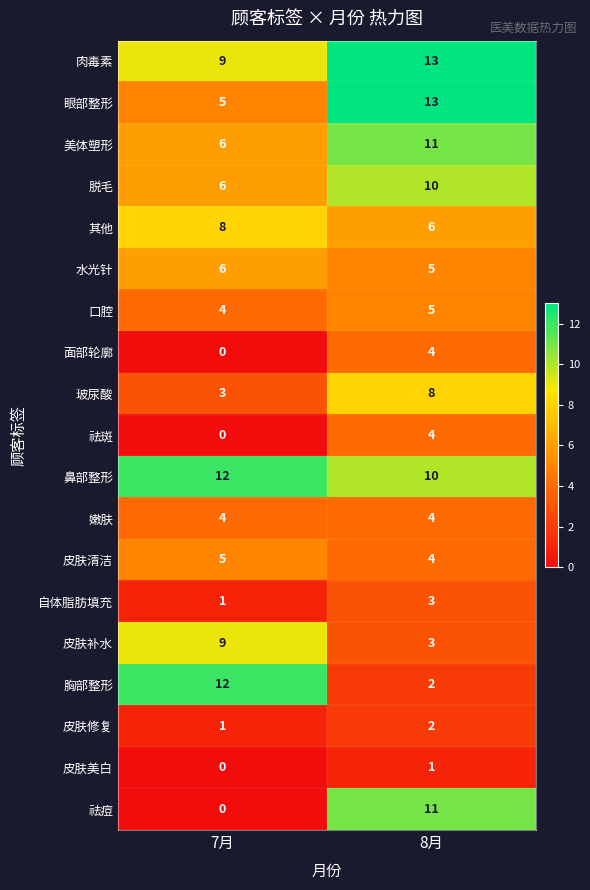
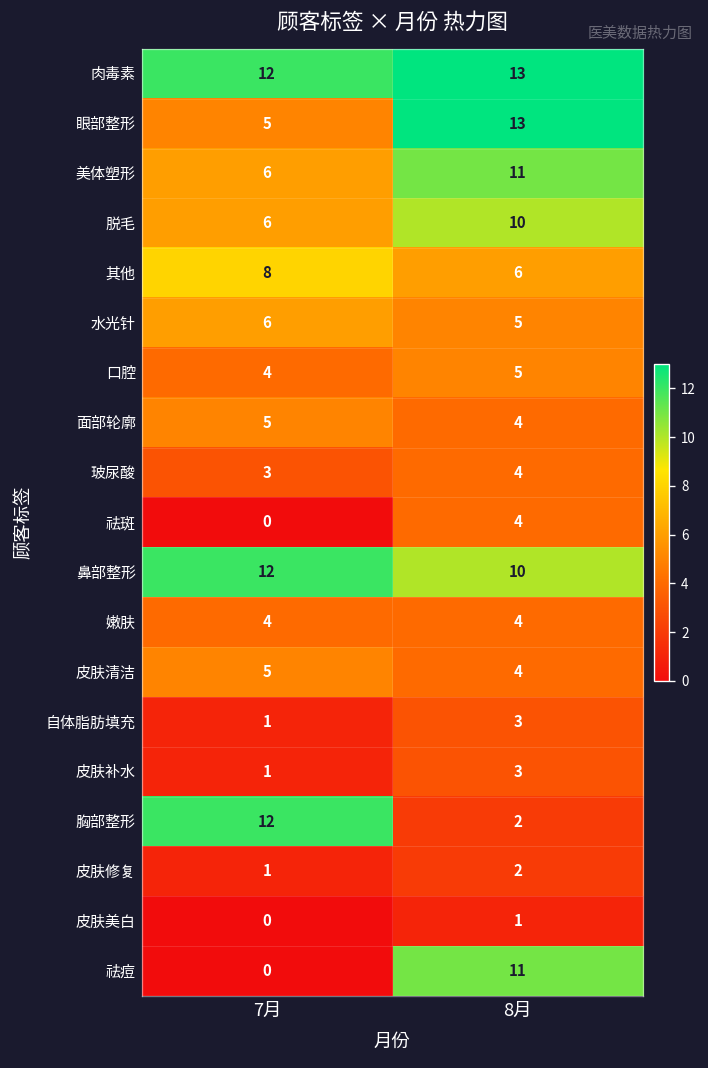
肉毒素, 7月: 9 -> 12
面部轮廓, 7月: 0 -> 5
玻尿酸, 8月: 8 -> 4
皮肤补水, 7月: 9 -> 1
